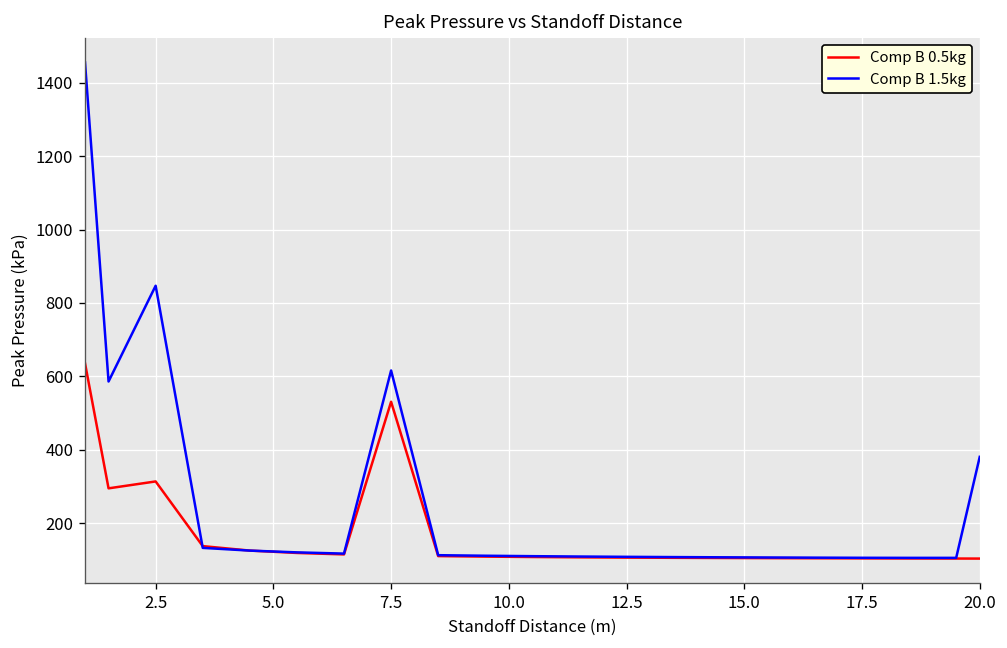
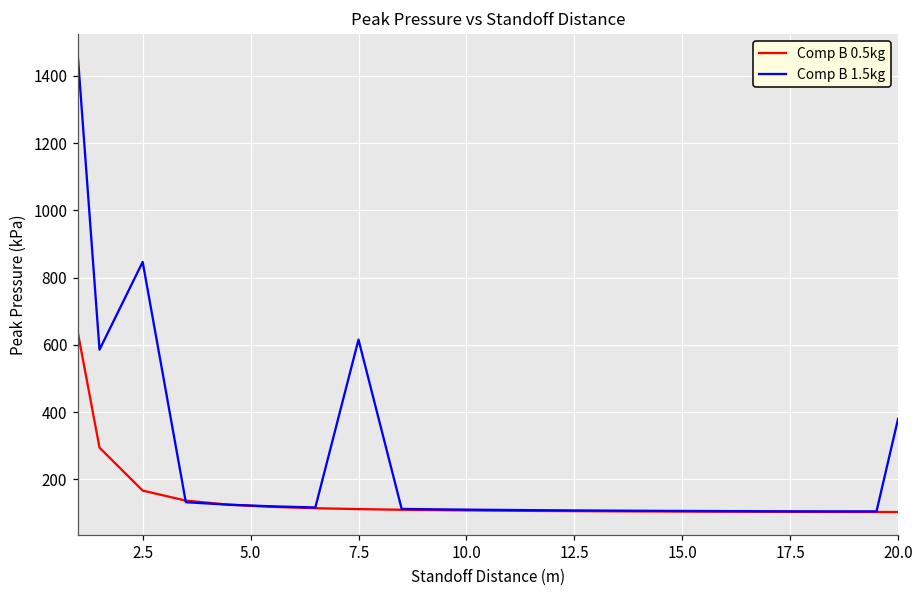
Comp B 0.5kg, 2.5: 310 -> 170
Comp B 0.5kg, 7.5: 530 -> 110
